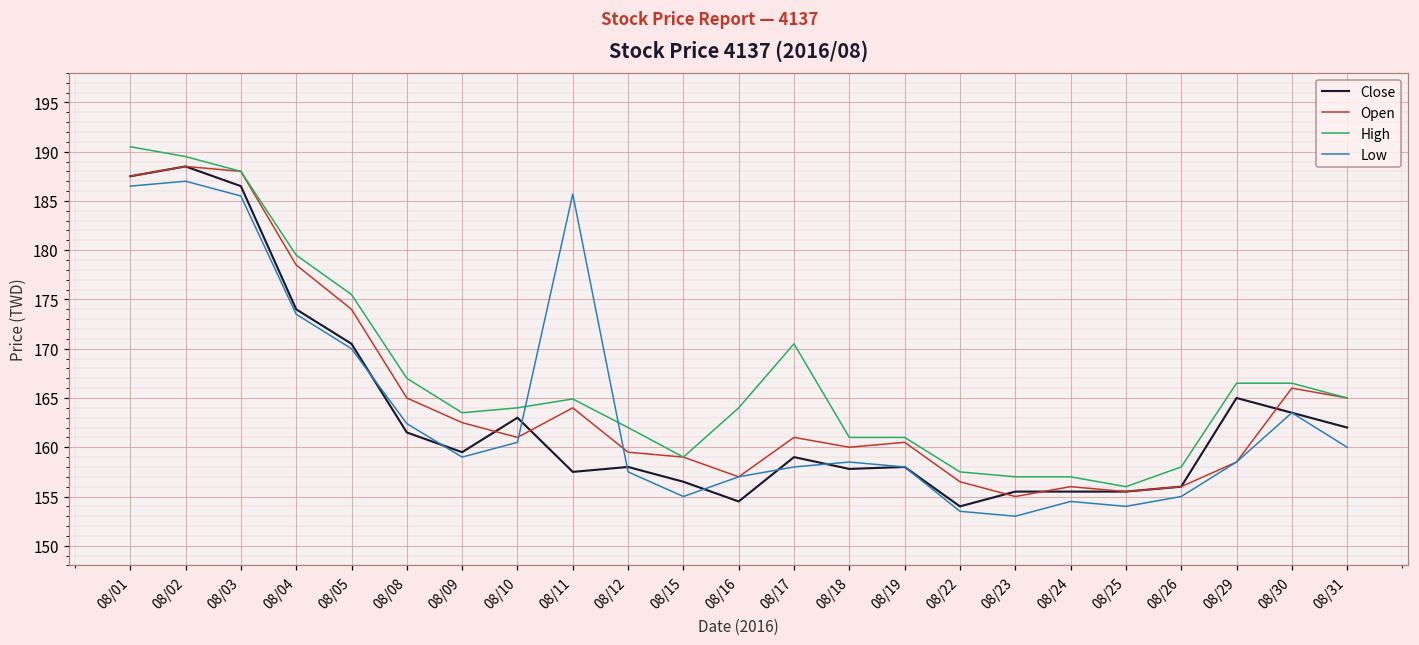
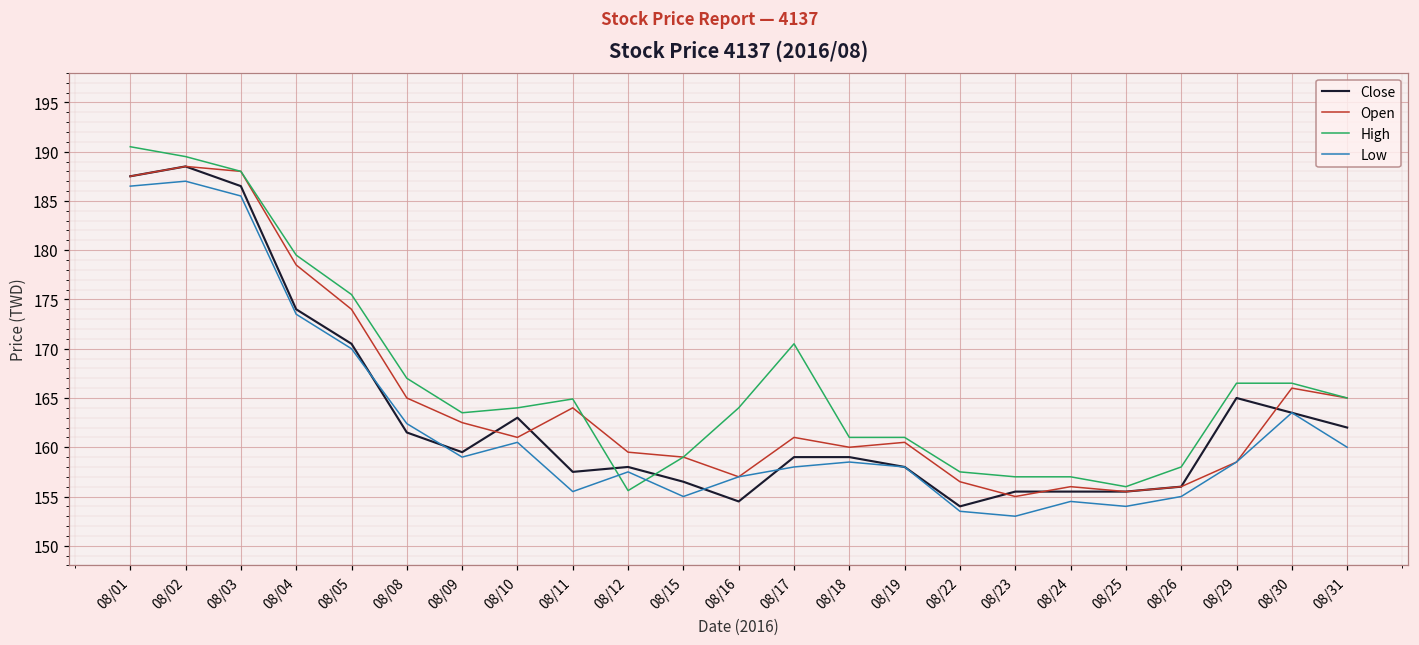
Low, 08/11: 186 -> 156
High, 08/12: 162 -> 156
Close, 08/18: 158 -> 159
